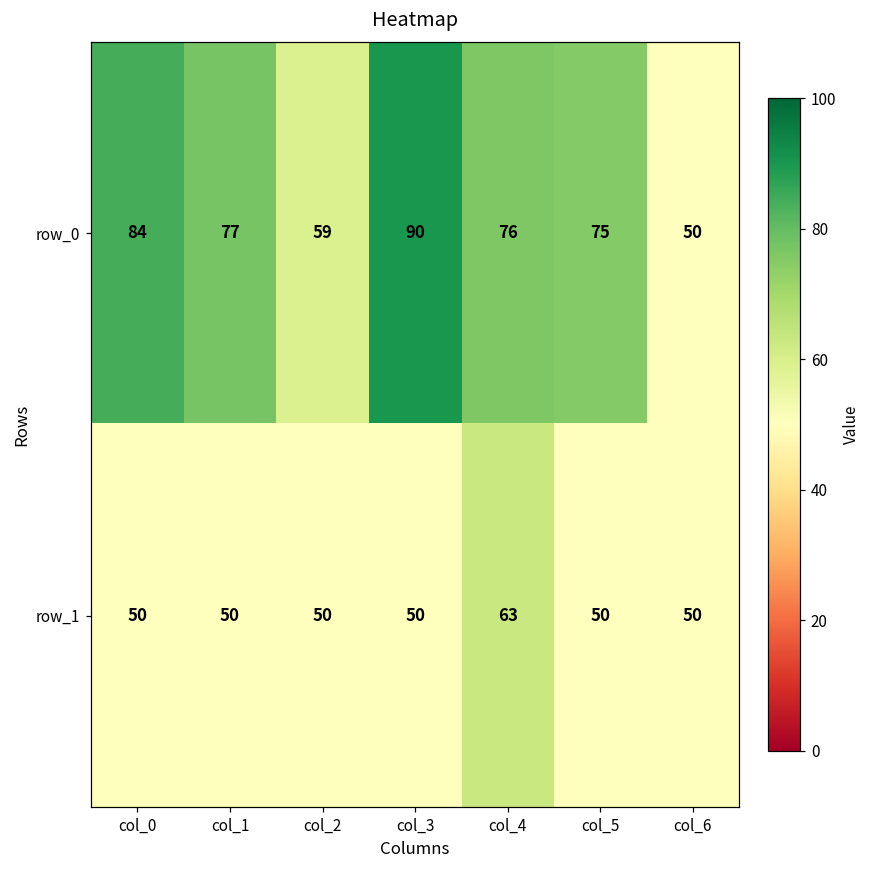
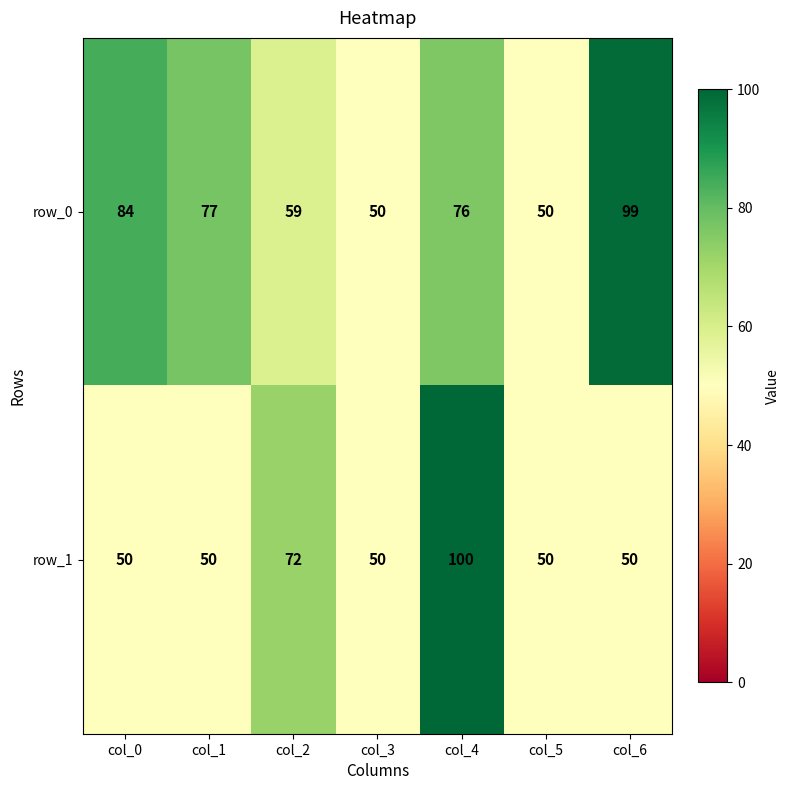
row_0, col_3: 90 -> 50
row_0, col_5: 75 -> 50
row_0, col_6: 50 -> 99
row_1, col_2: 50 -> 72
row_1, col_4: 63 -> 100
